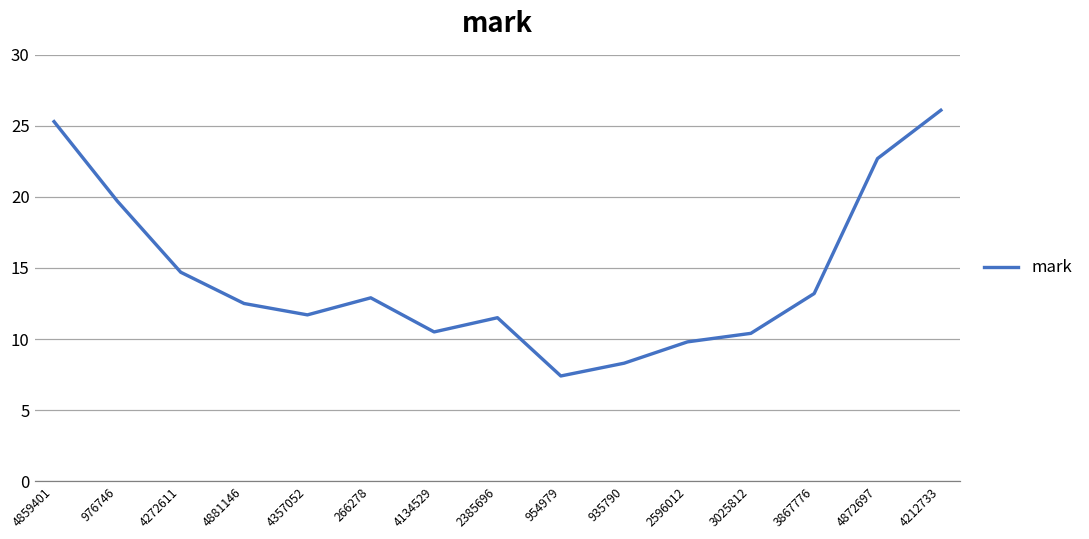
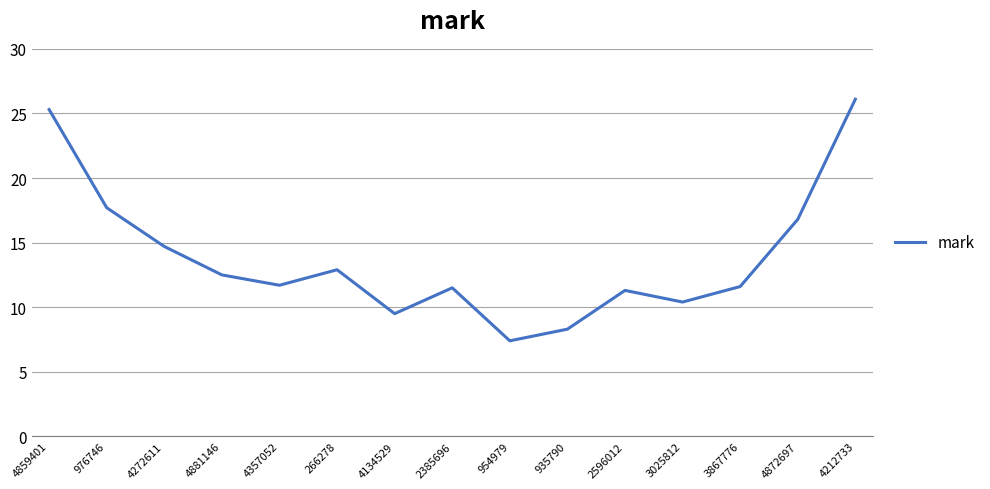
976746: 19.7 -> 17.7
4134529: 10.5 -> 9.5
2596012: 9.8 -> 11.3
3867776: 13.2 -> 11.6
4872697: 22.7 -> 16.8
